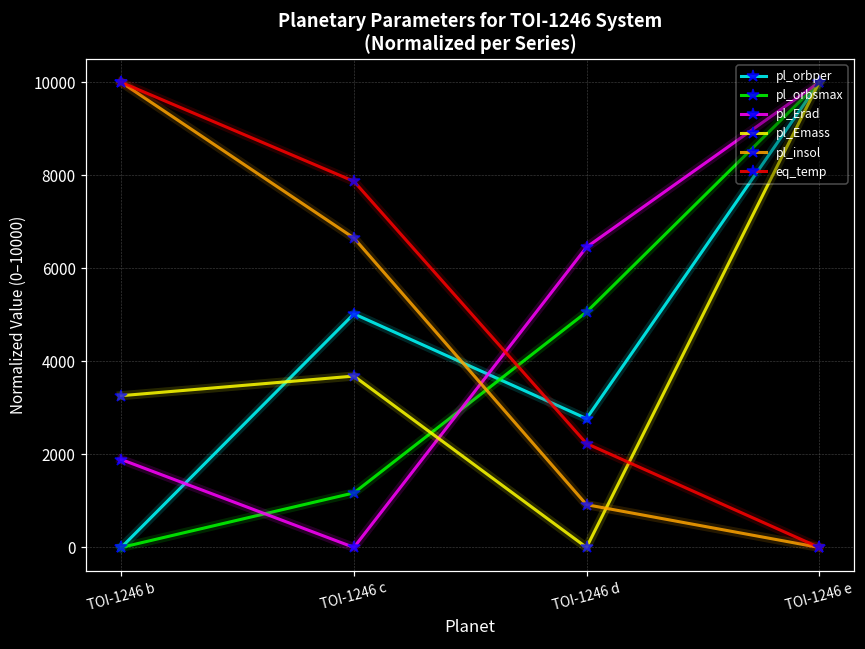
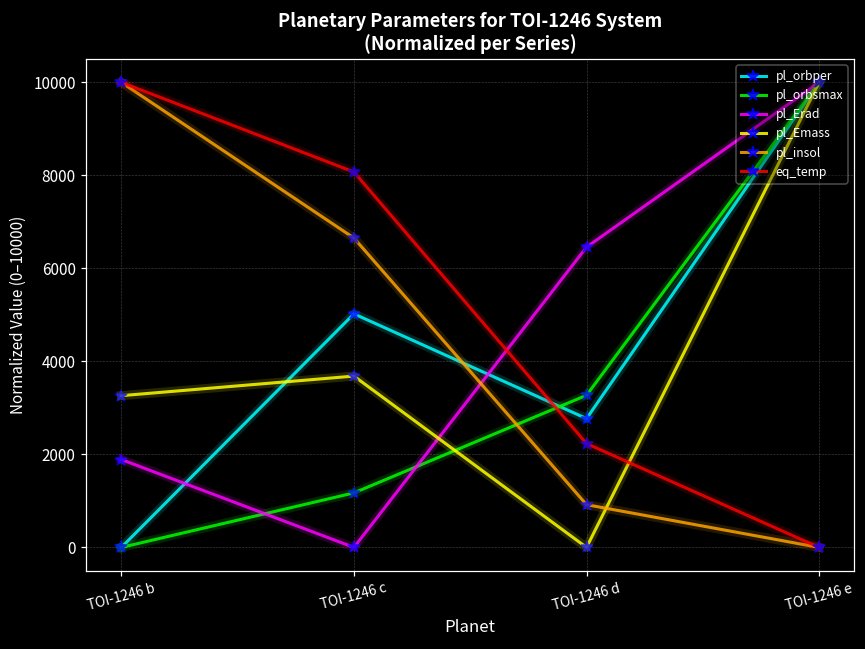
eq_temp, TOI-1246 c: 7900 -> 8100
pl_orbsmax, TOI-1246 d: 5100 -> 3300
